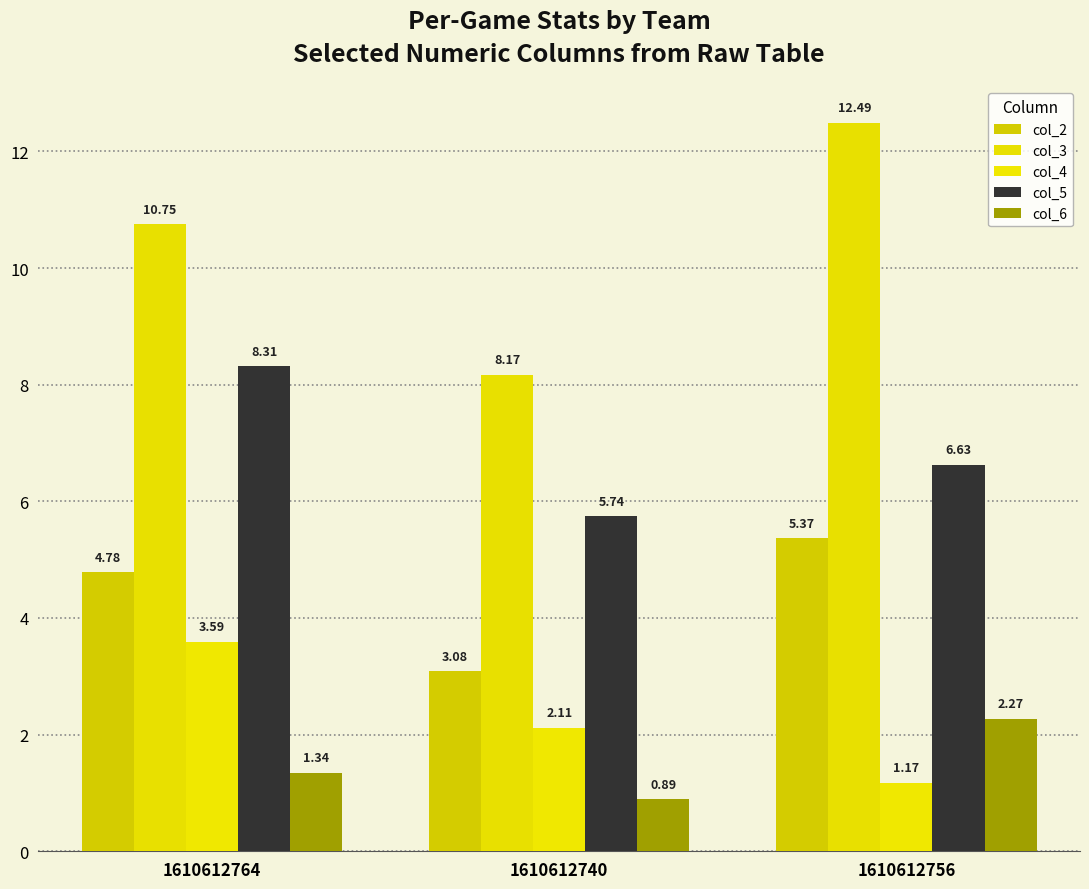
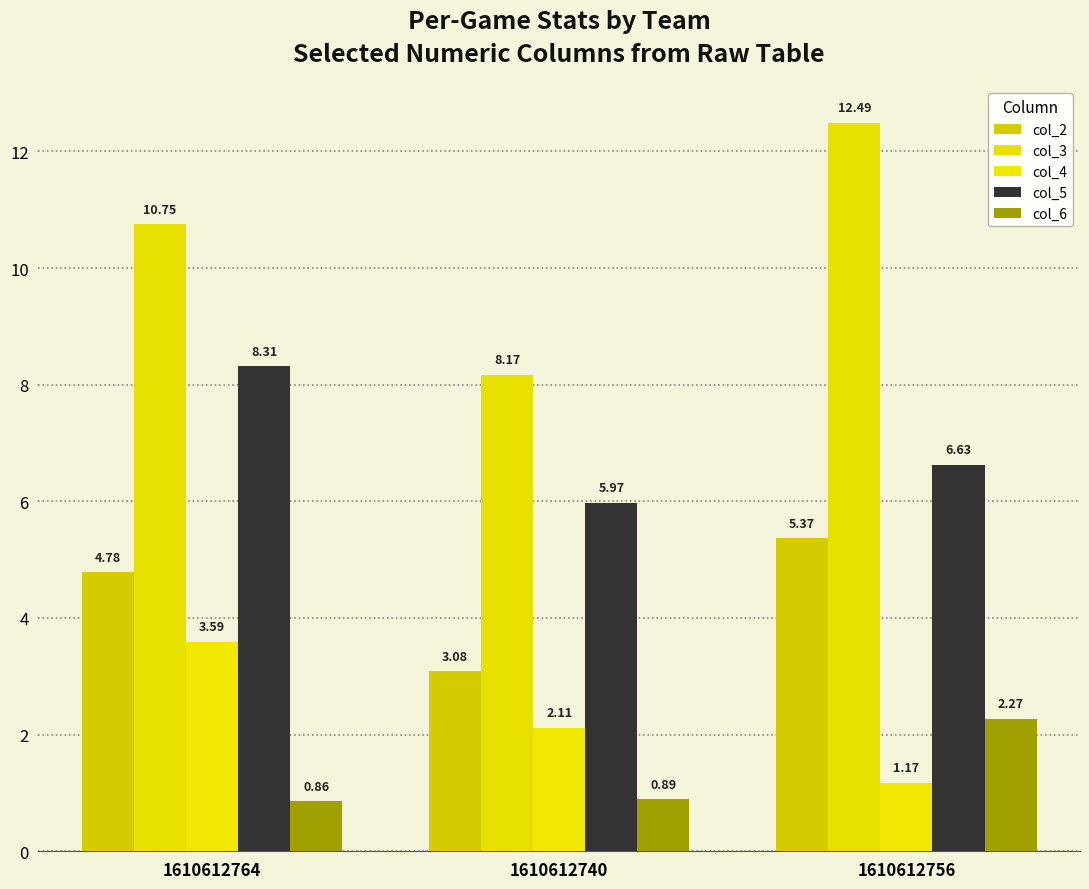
col_6, 1610612764: 1.34 -> 0.86
col_5, 1610612740: 5.74 -> 5.97
